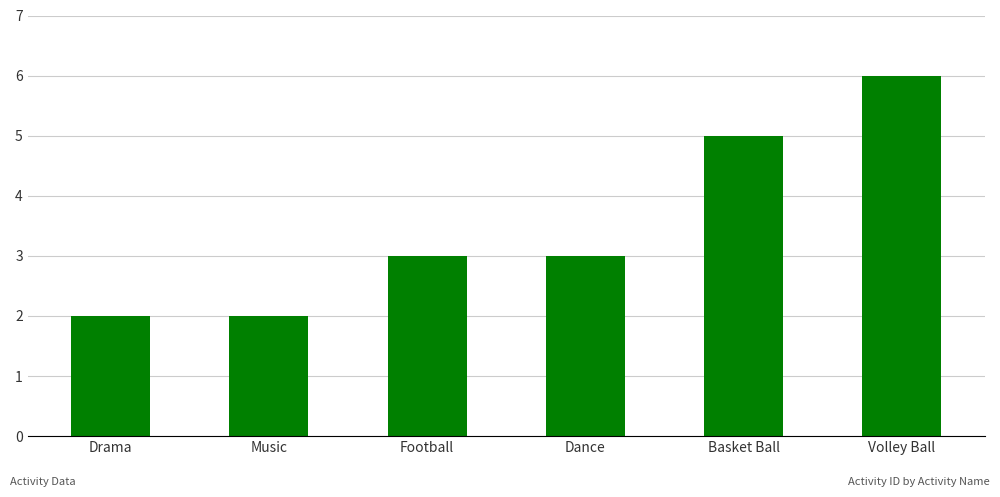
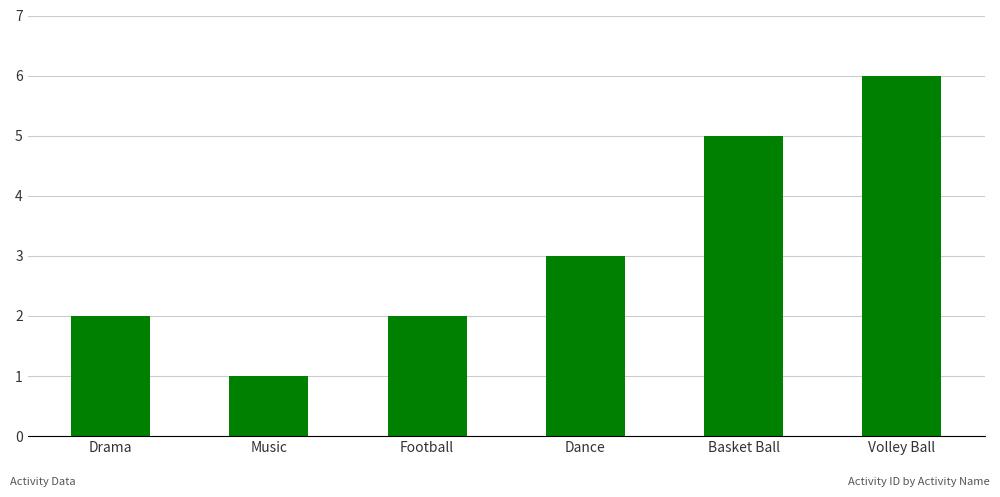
Music: 2 -> 1
Football: 3 -> 2
